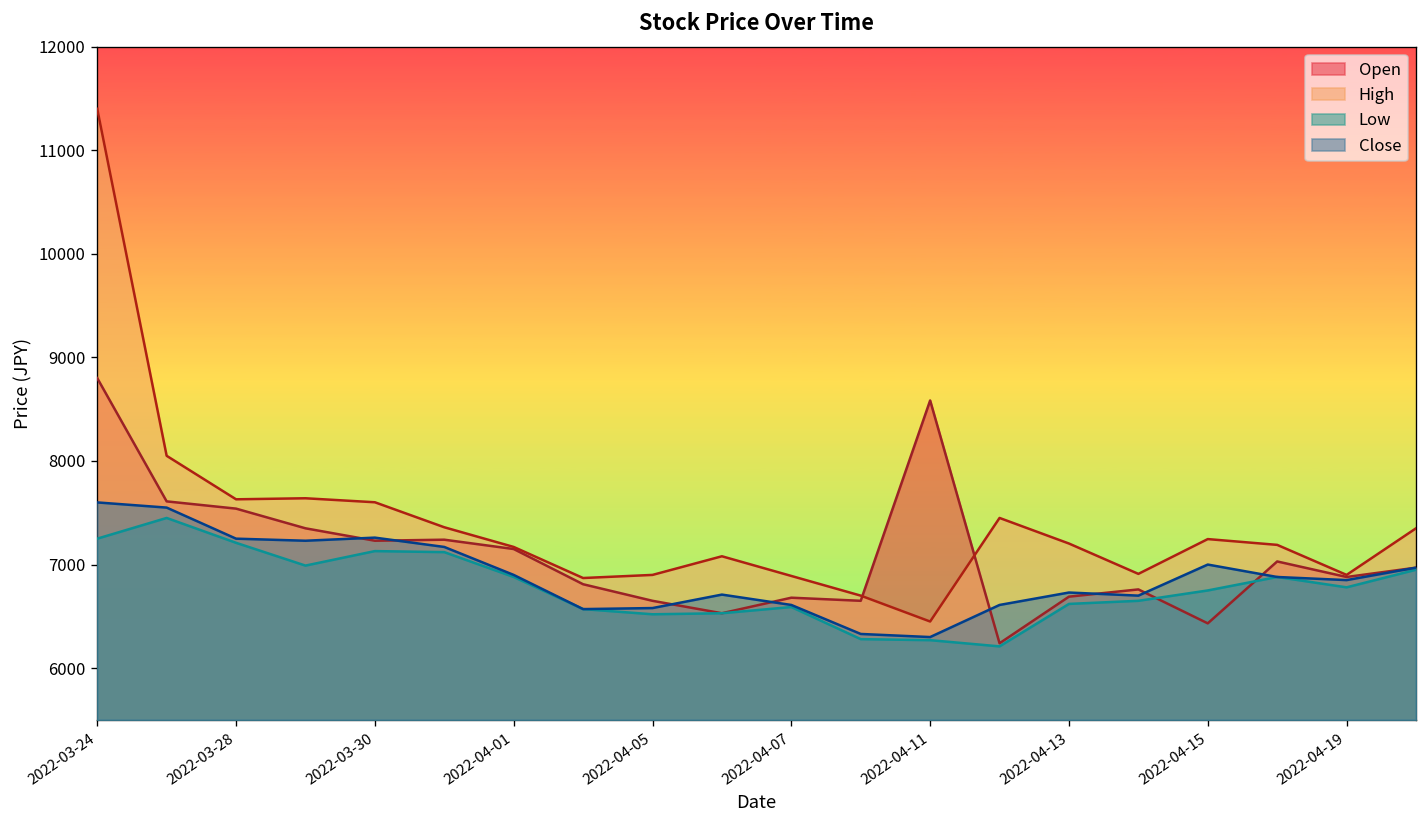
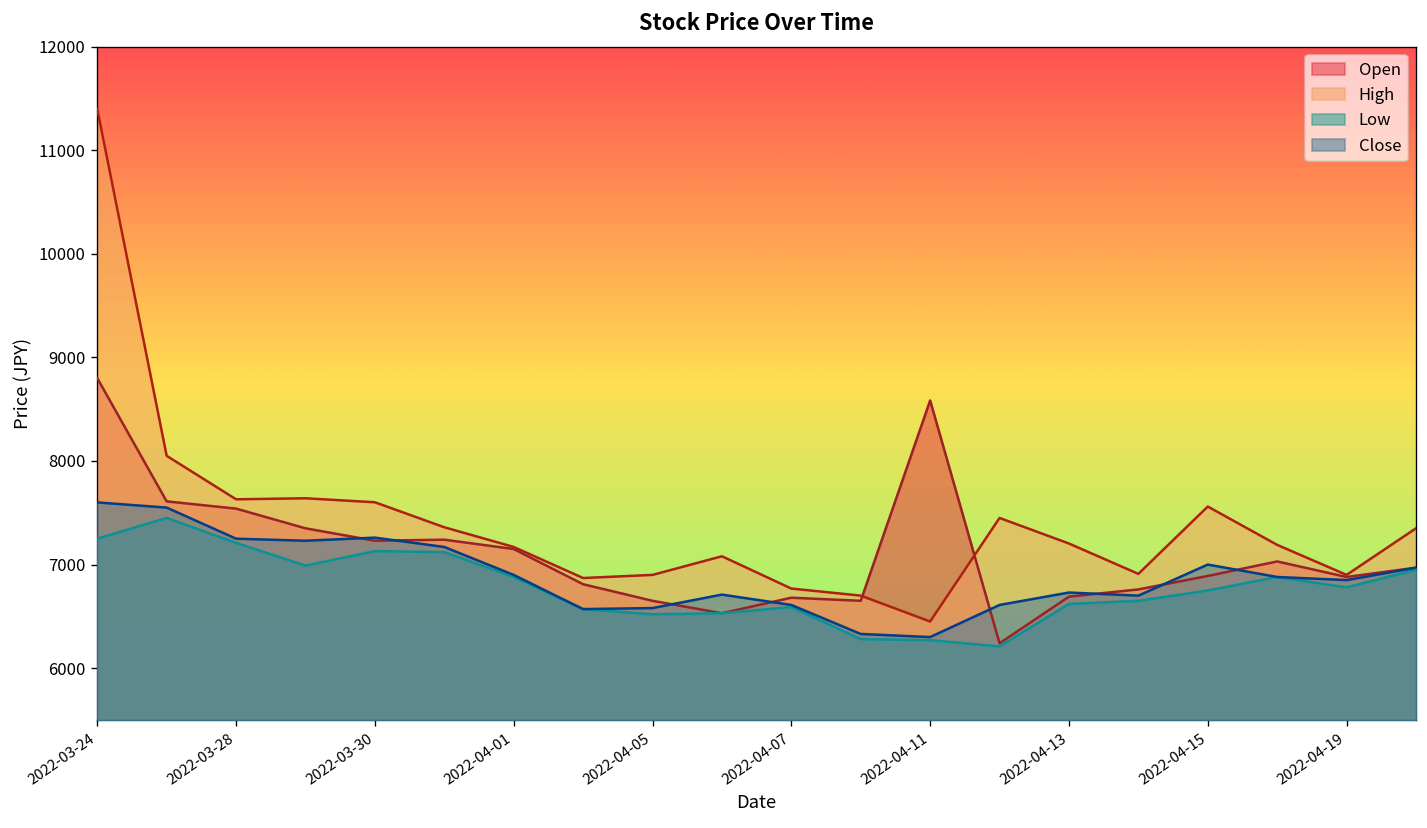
High, 2022-04-07: 6900 -> 6800
Open, 2022-04-15: 6400 -> 6900
High, 2022-04-15: 7200 -> 7600
